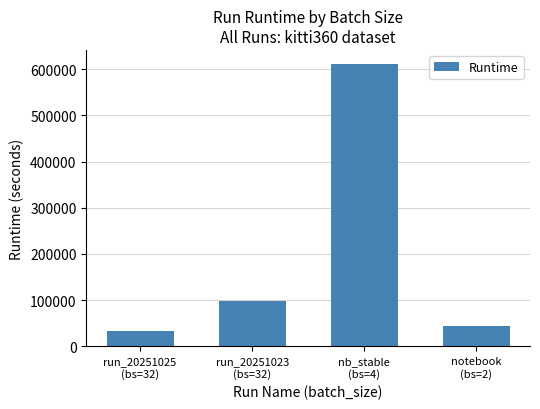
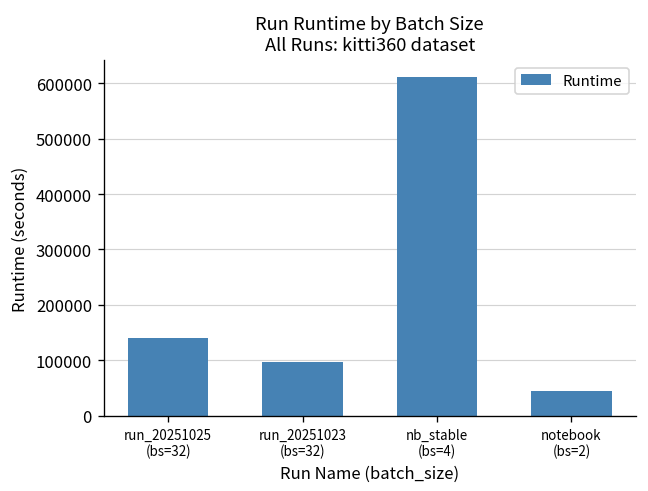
run_20251025 (bs=32): 30000 -> 140000
